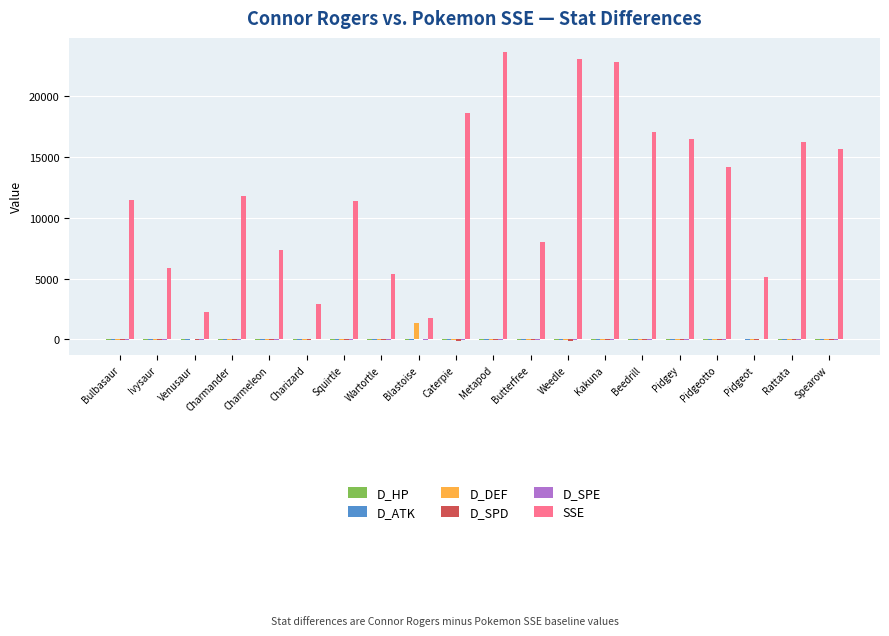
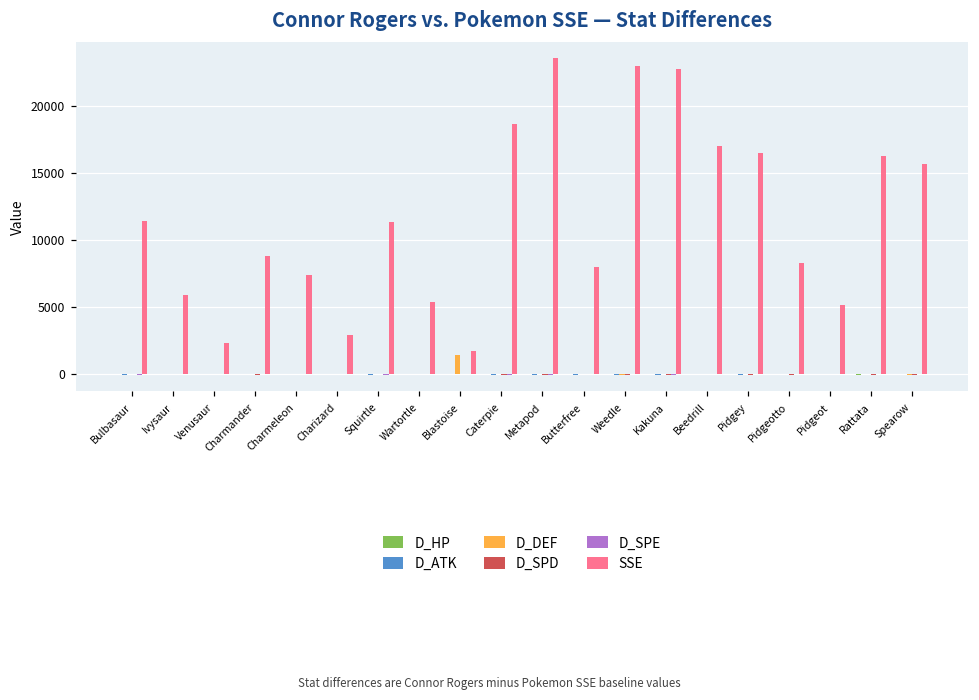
SSE, Charmander: 11800 -> 8800
SSE, Pidgeotto: 14200 -> 8200
